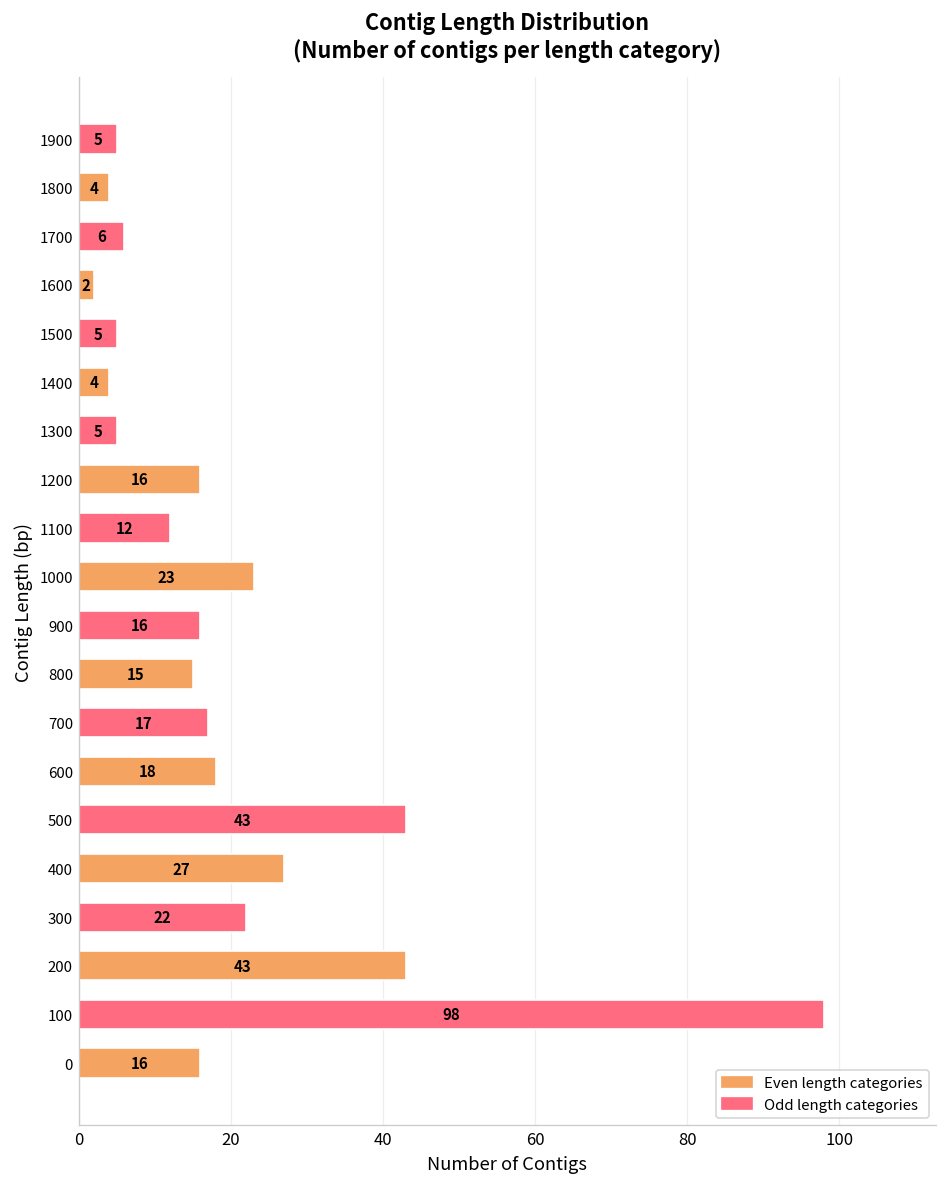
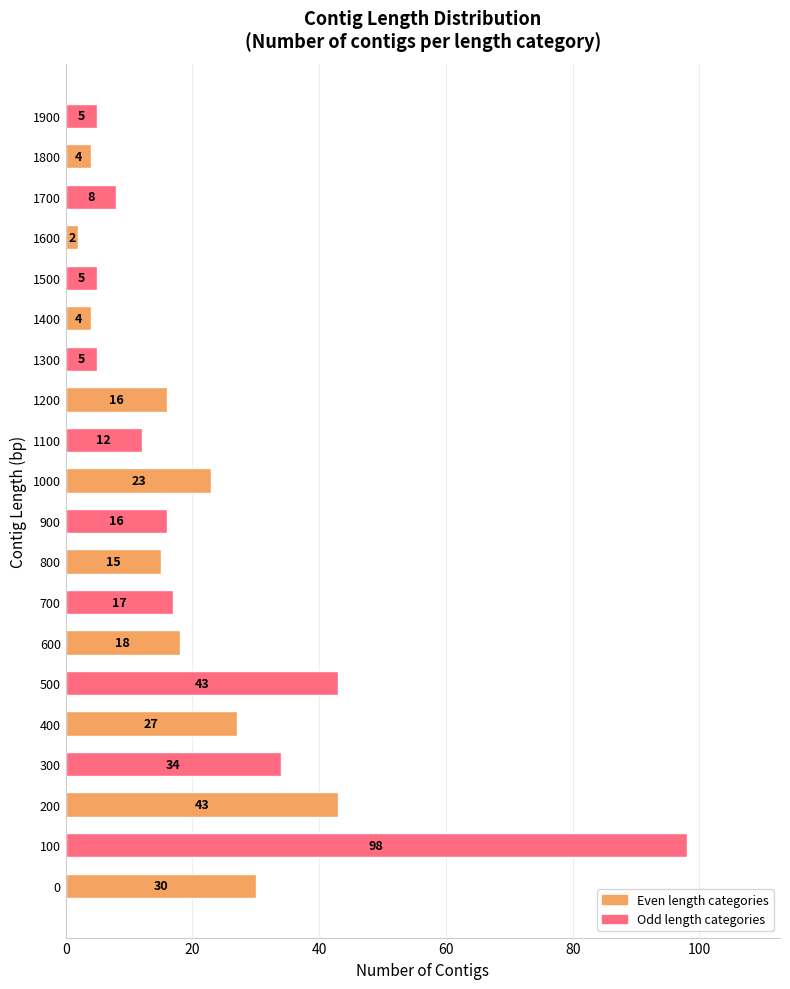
1700: 6 -> 8
300: 22 -> 34
0: 16 -> 30
